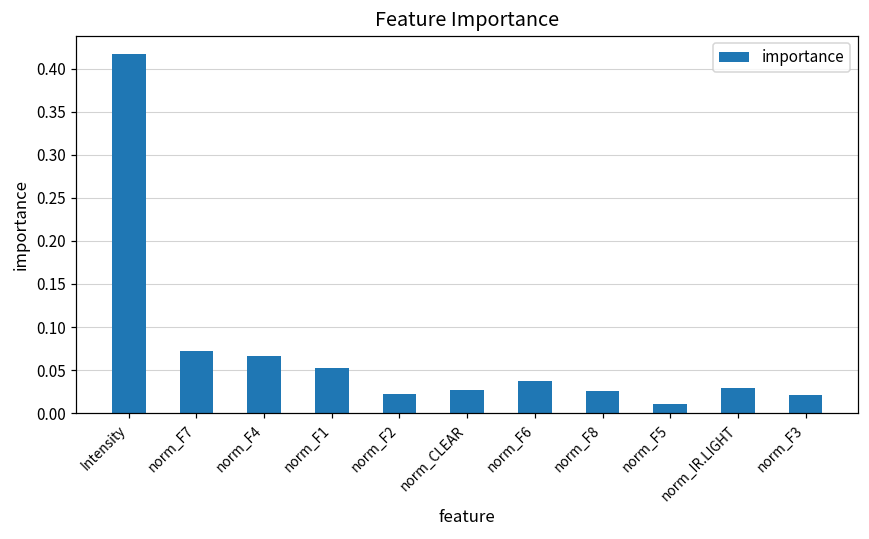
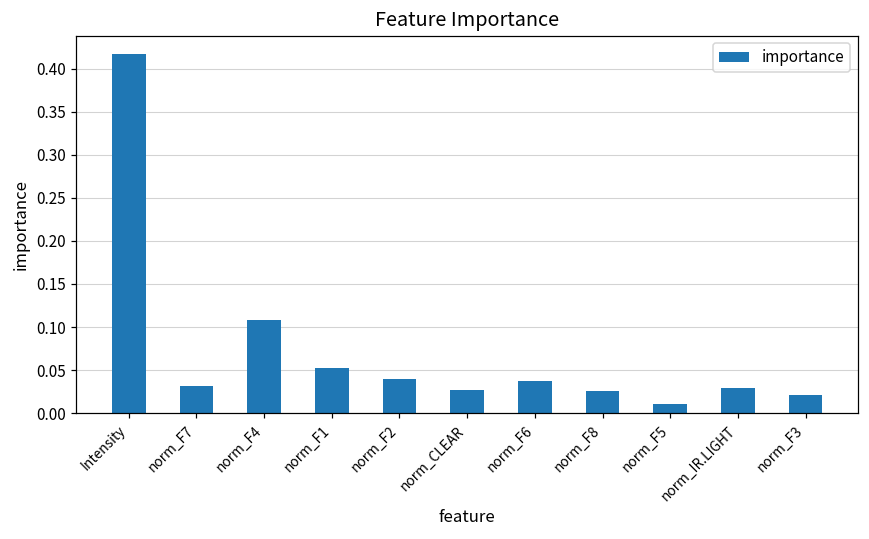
norm_F7: 0.07 -> 0.03
norm_F4: 0.07 -> 0.11
norm_F2: 0.02 -> 0.04
